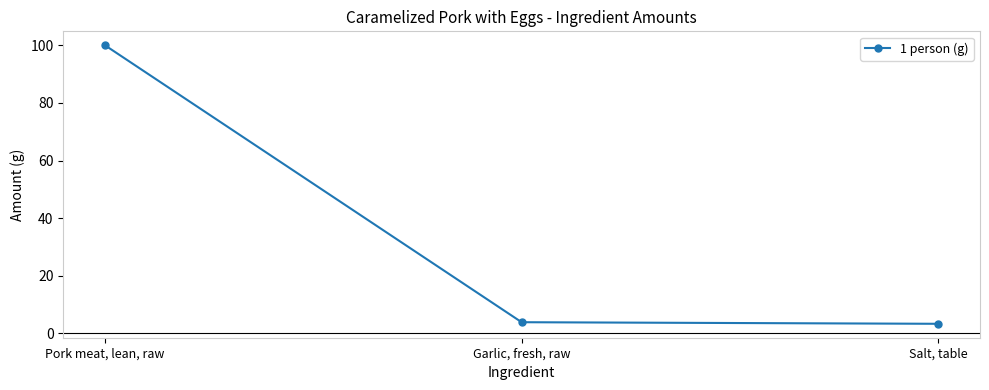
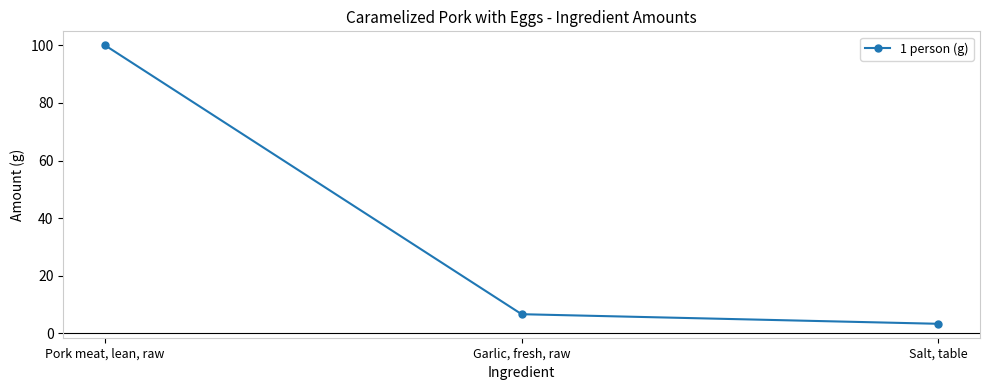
Garlic, fresh, raw: 4 -> 7
